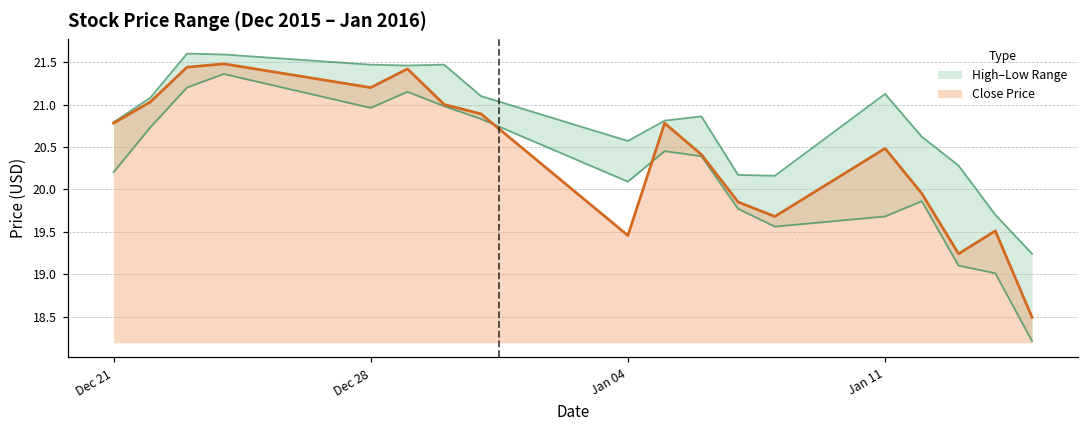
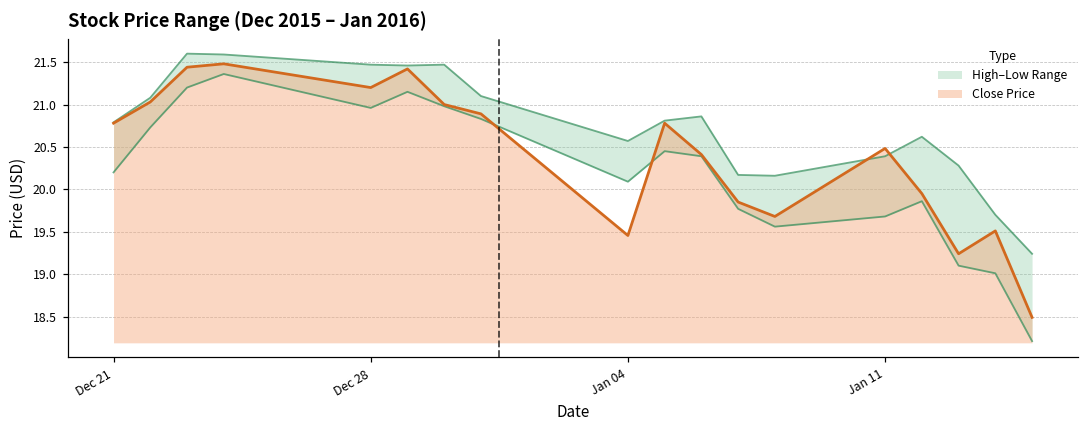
High–Low Range, Jan 11: 21.1 -> 20.4
